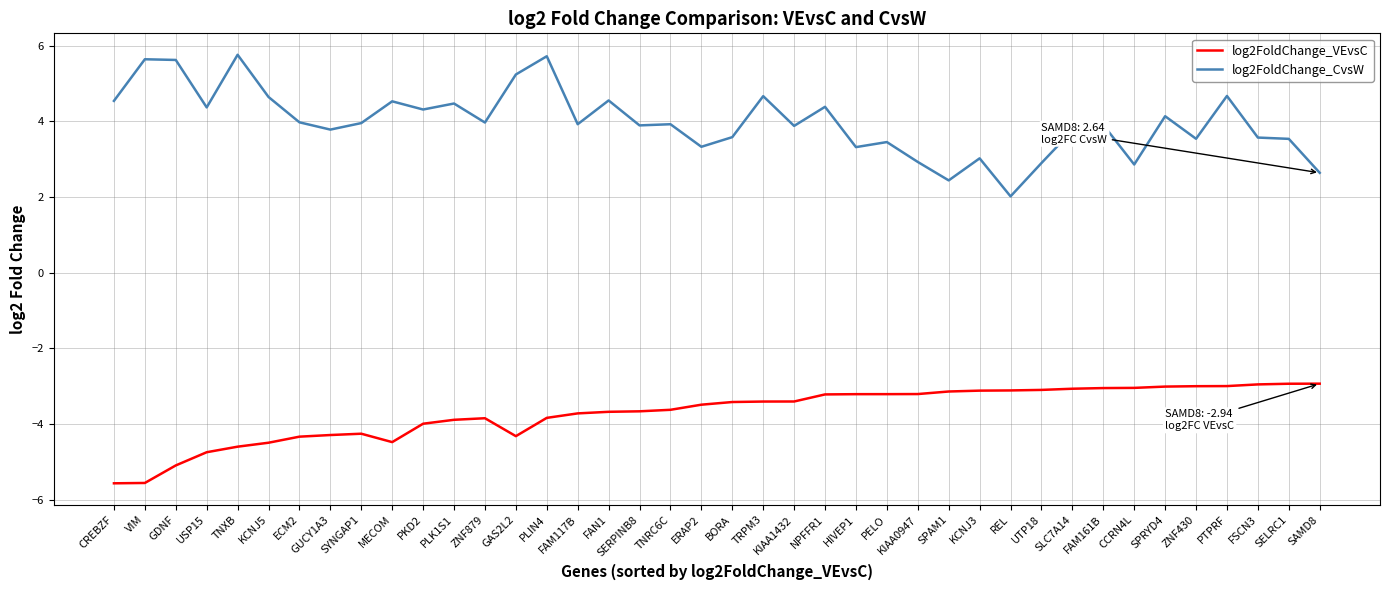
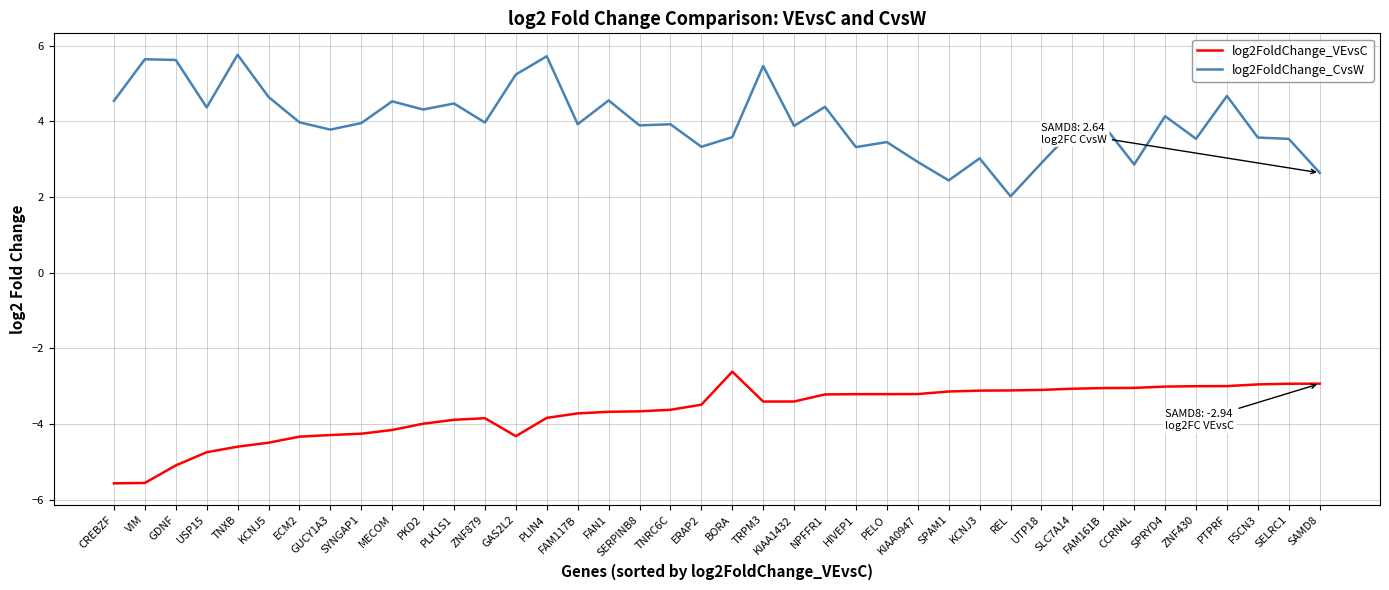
log2FoldChange_VEvsC, MECOM: -4.5 -> -4.2
log2FoldChange_VEvsC, BORA: -3.4 -> -2.6
log2FoldChange_CvsW, TRPM3: 4.7 -> 5.5
